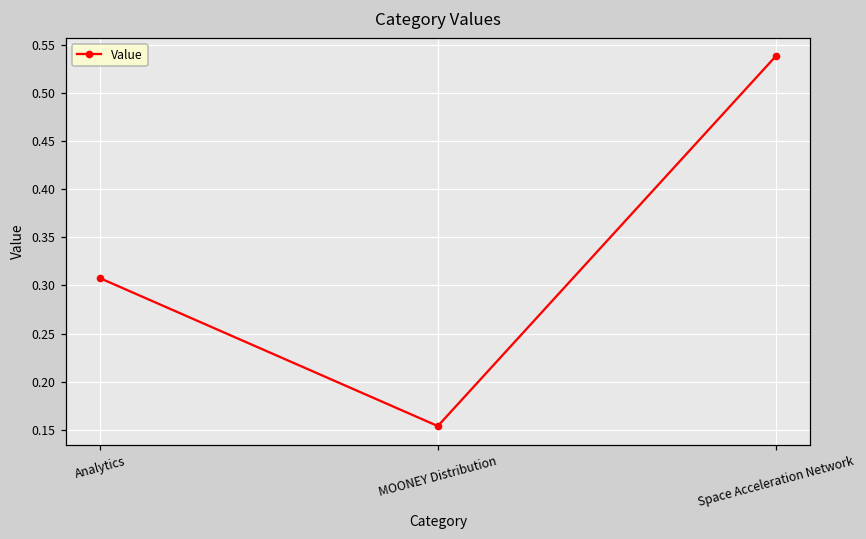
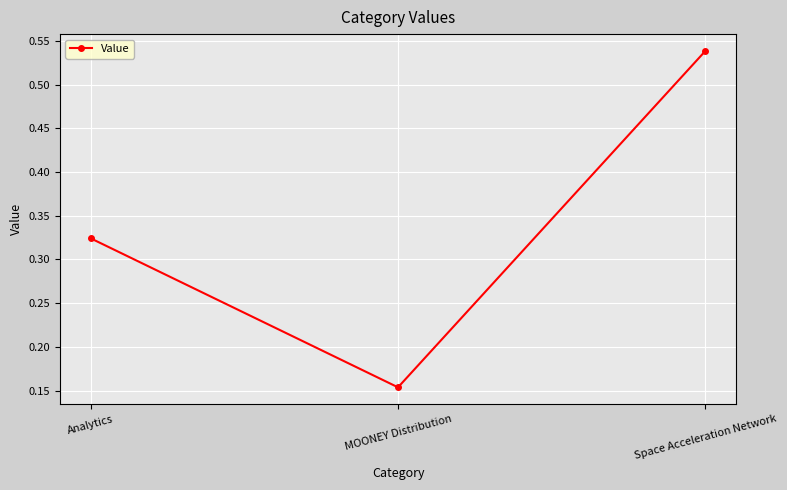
Analytics: 0.31 -> 0.32
